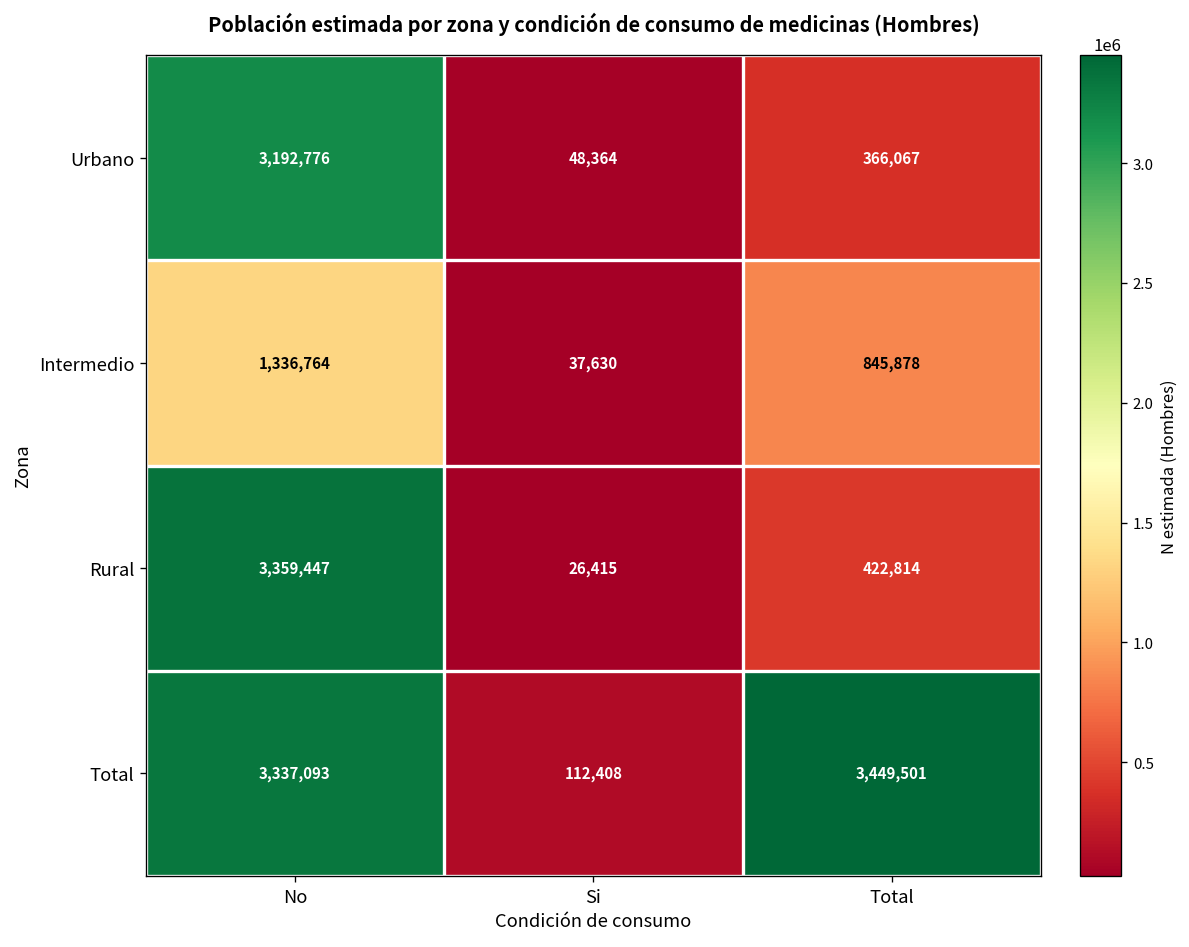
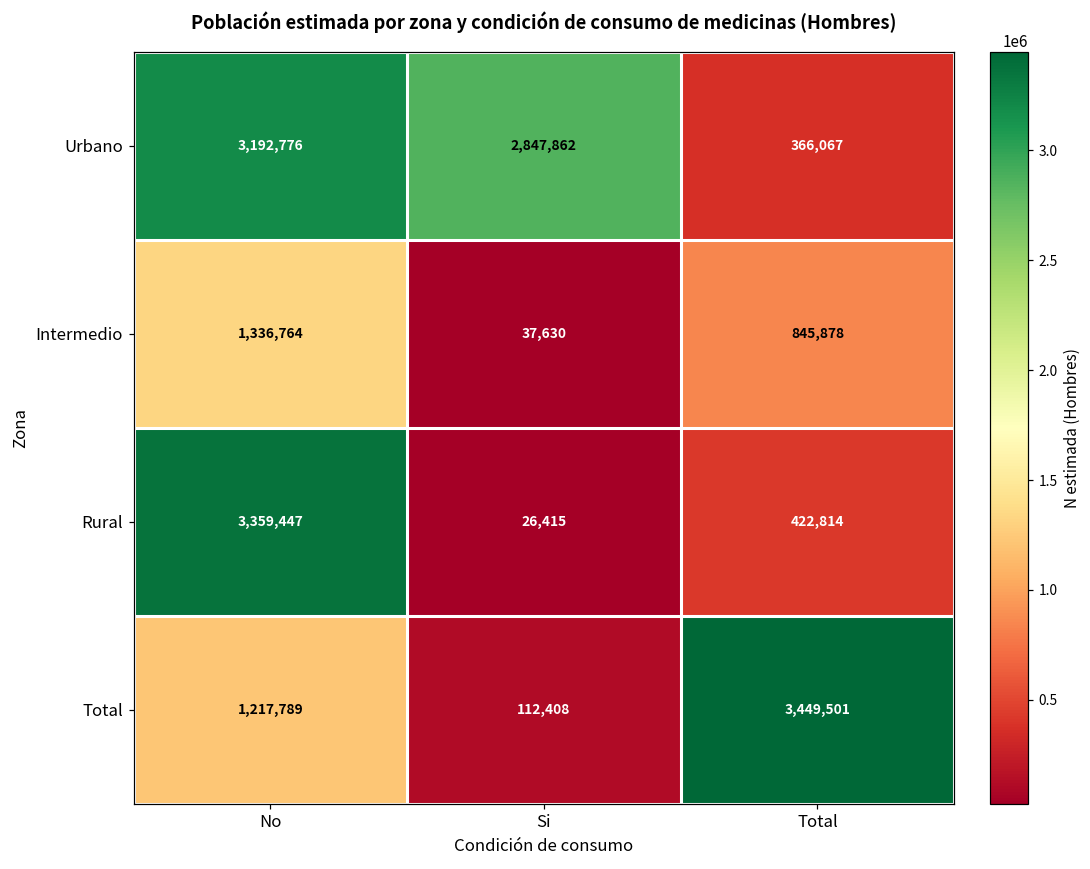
Urbano, Si: 48,364 -> 2,847,862
Total, No: 3,337,093 -> 1,217,789
